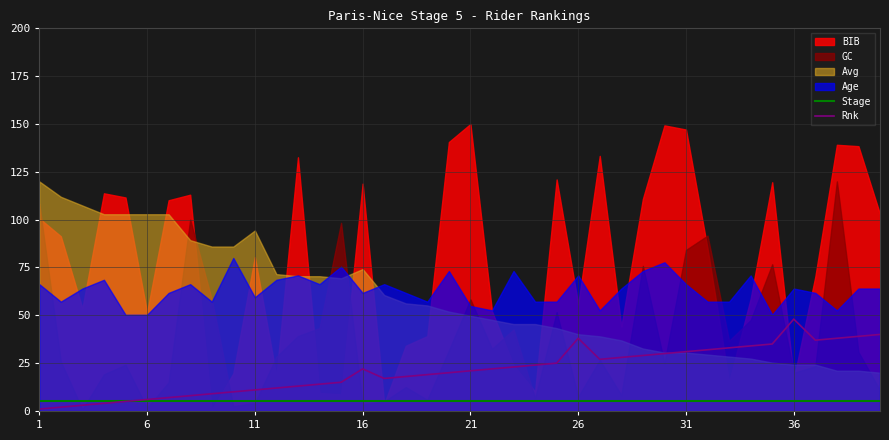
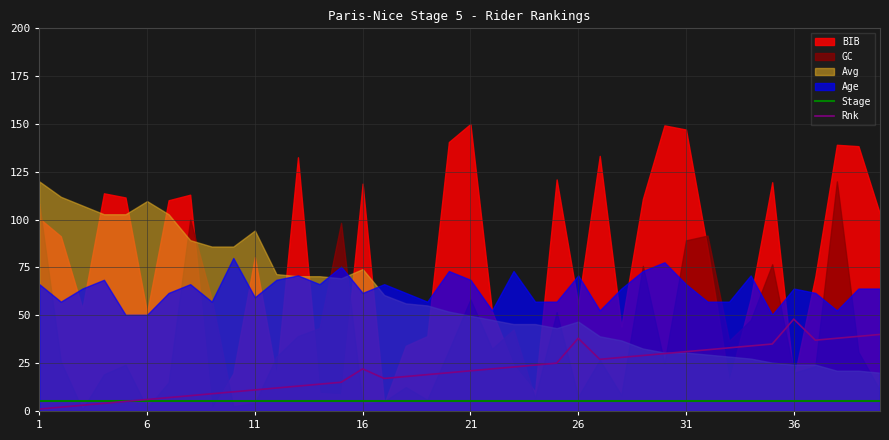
Avg, 6: 103 -> 110
Age, 21: 55 -> 69
Avg, 26: 40 -> 47
GC, 31: 84 -> 89
